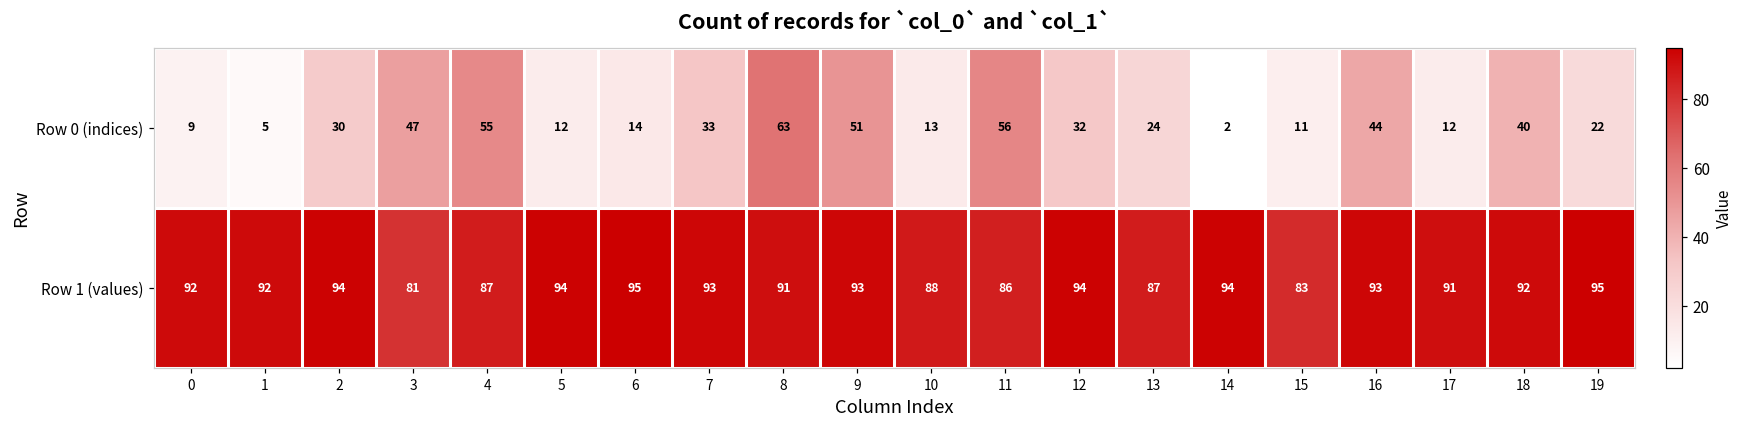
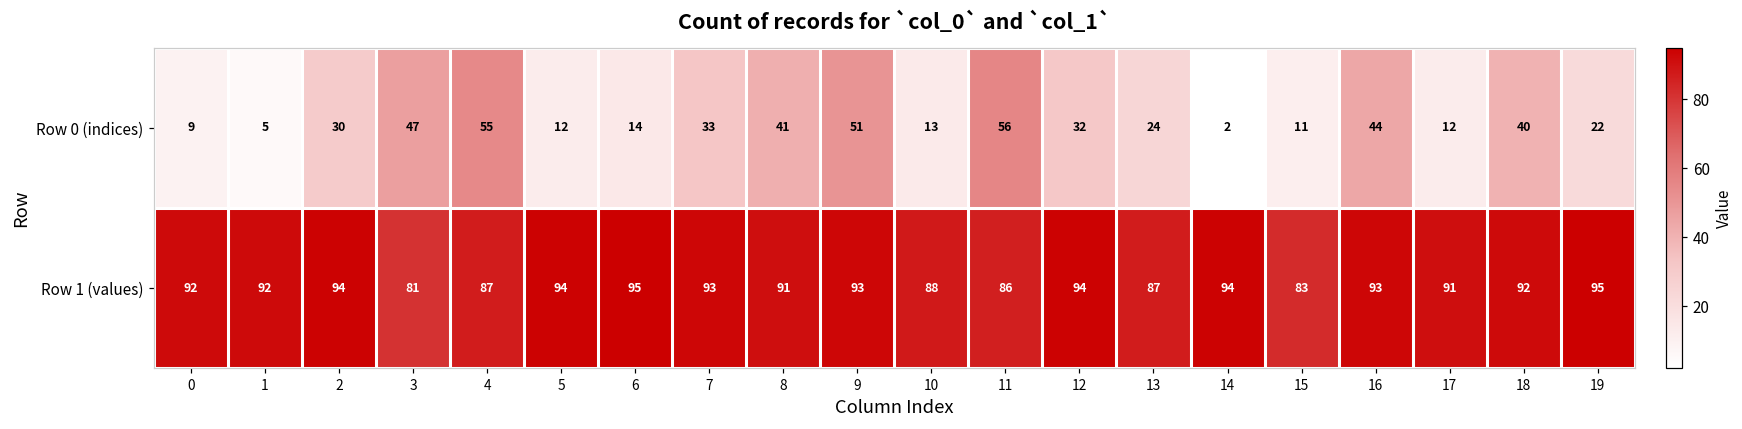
Row 0 (indices), 8: 63 -> 41
